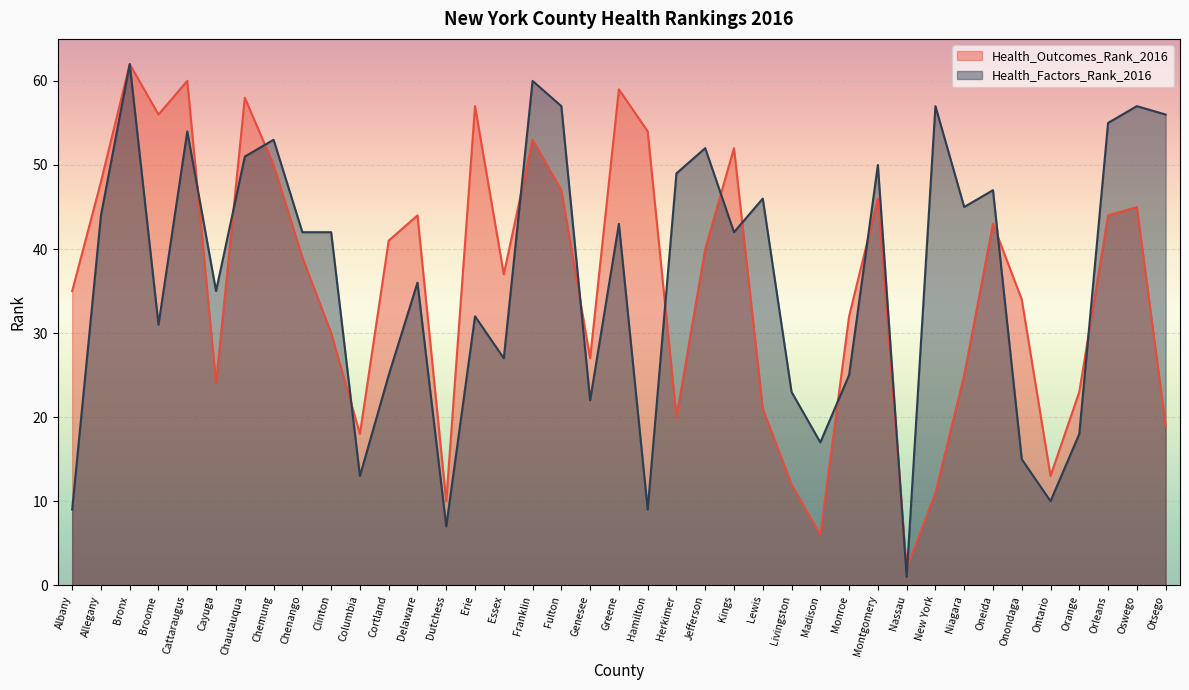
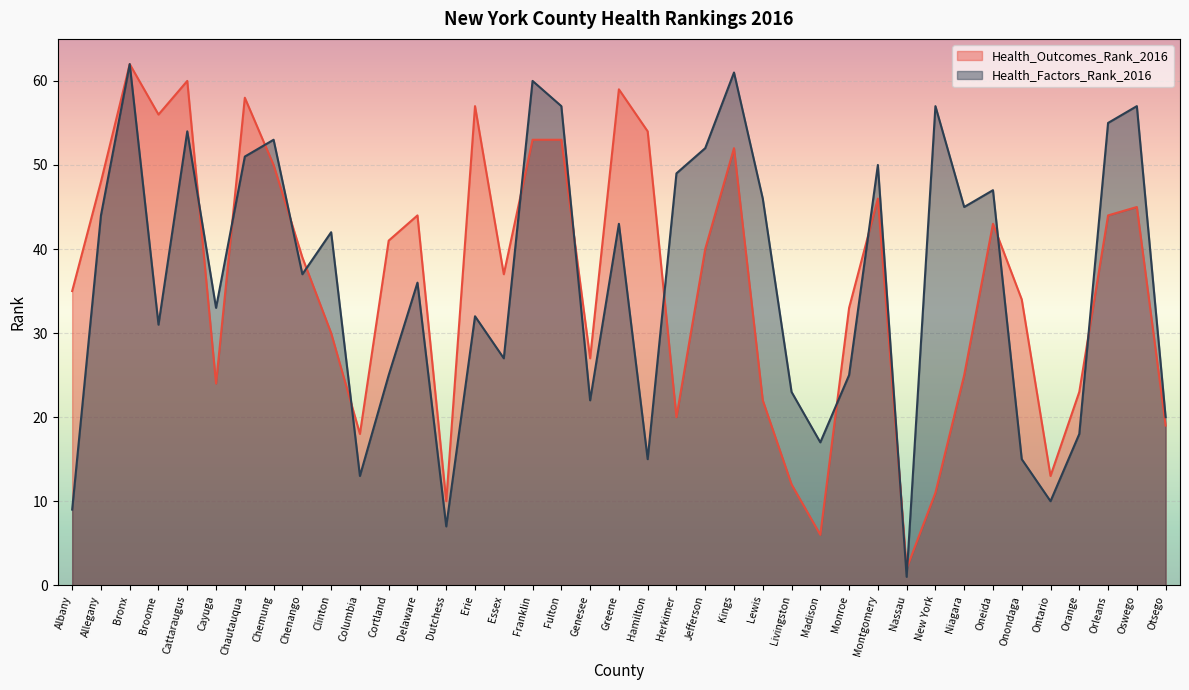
Health_Factors_Rank_2016, Cayuga: 35 -> 33
Health_Factors_Rank_2016, Chenango: 42 -> 37
Health_Outcomes_Rank_2016, Fulton: 47 -> 53
Health_Factors_Rank_2016, Hamilton: 9 -> 15
Health_Factors_Rank_2016, Kings: 42 -> 61
Health_Outcomes_Rank_2016, Lewis: 21 -> 22
Health_Outcomes_Rank_2016, Monroe: 32 -> 33
Health_Factors_Rank_2016, Otsego: 56 -> 20
